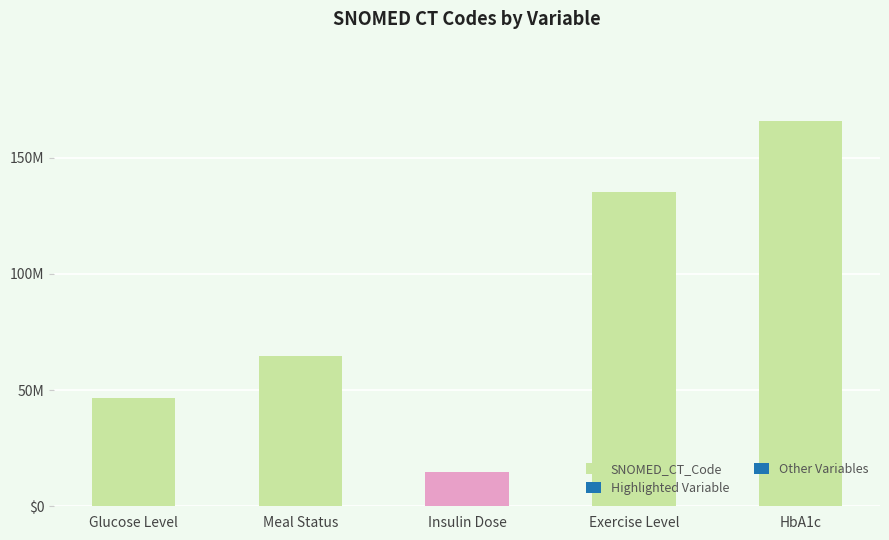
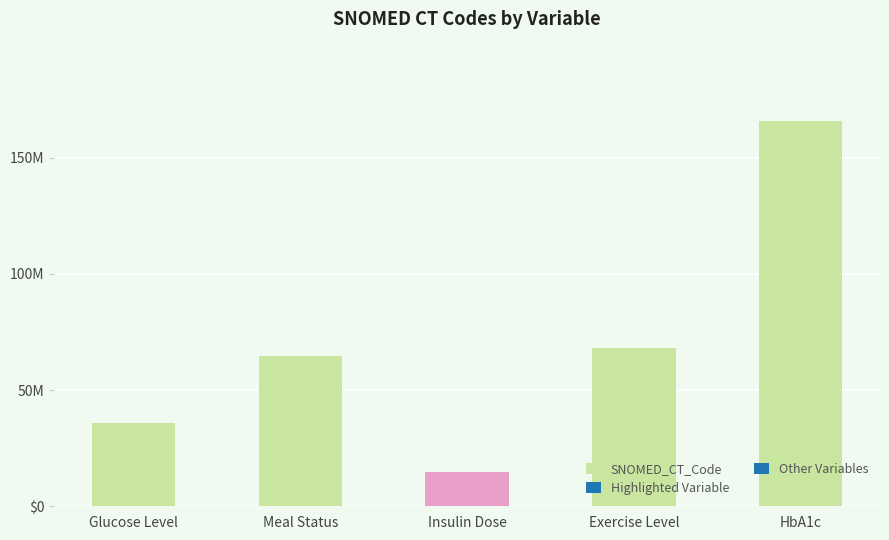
Glucose Level: 47000000 -> 36000000
Exercise Level: 135000000 -> 68000000
